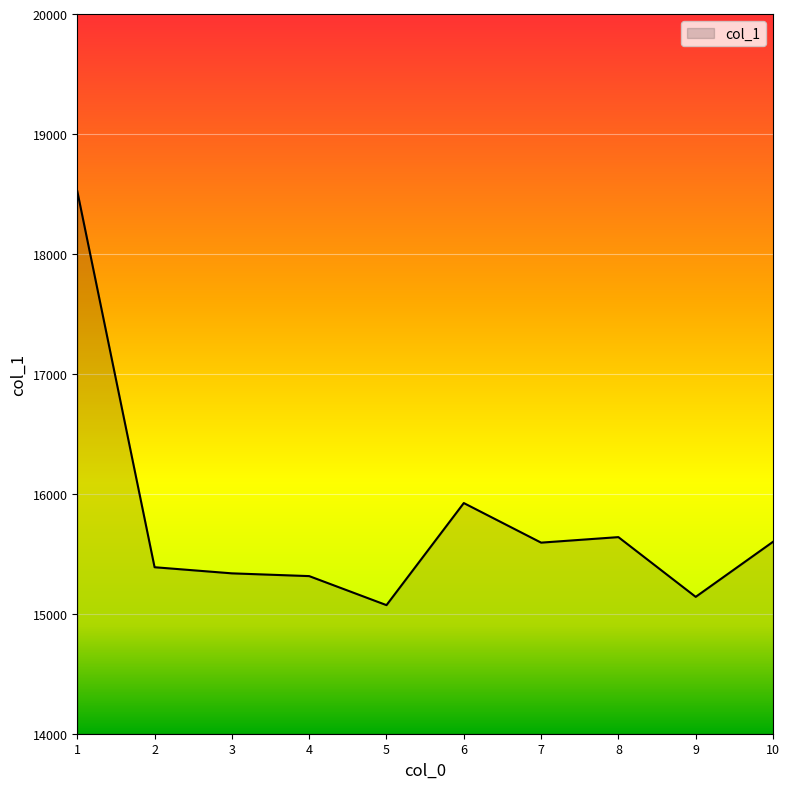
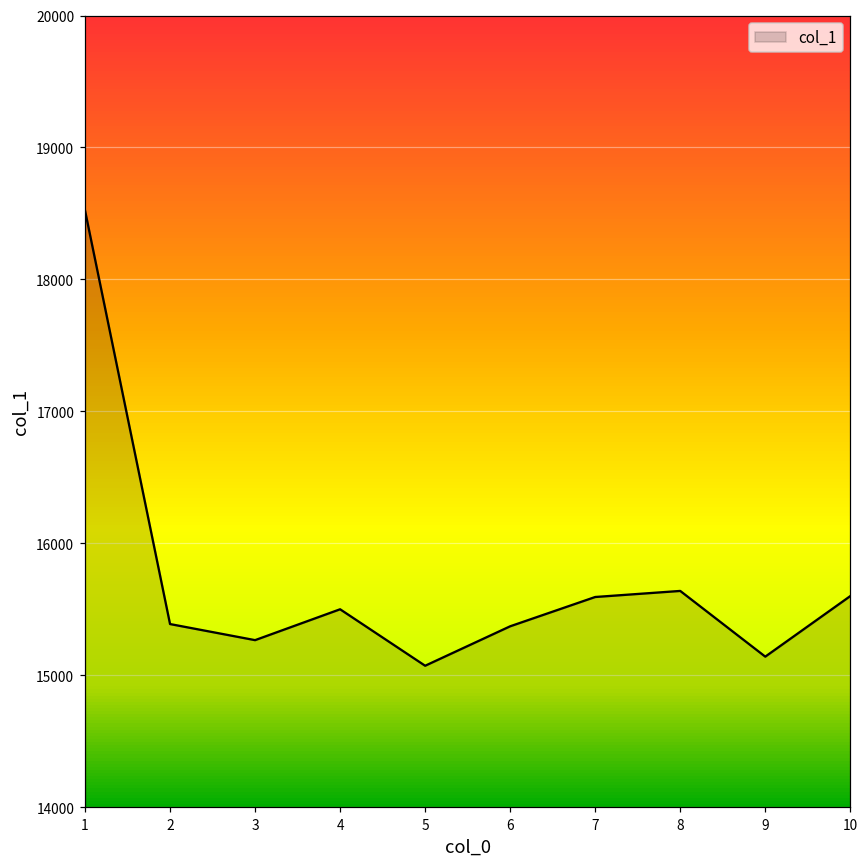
3: 15340 -> 15270
4: 15310 -> 15500
6: 15920 -> 15370
